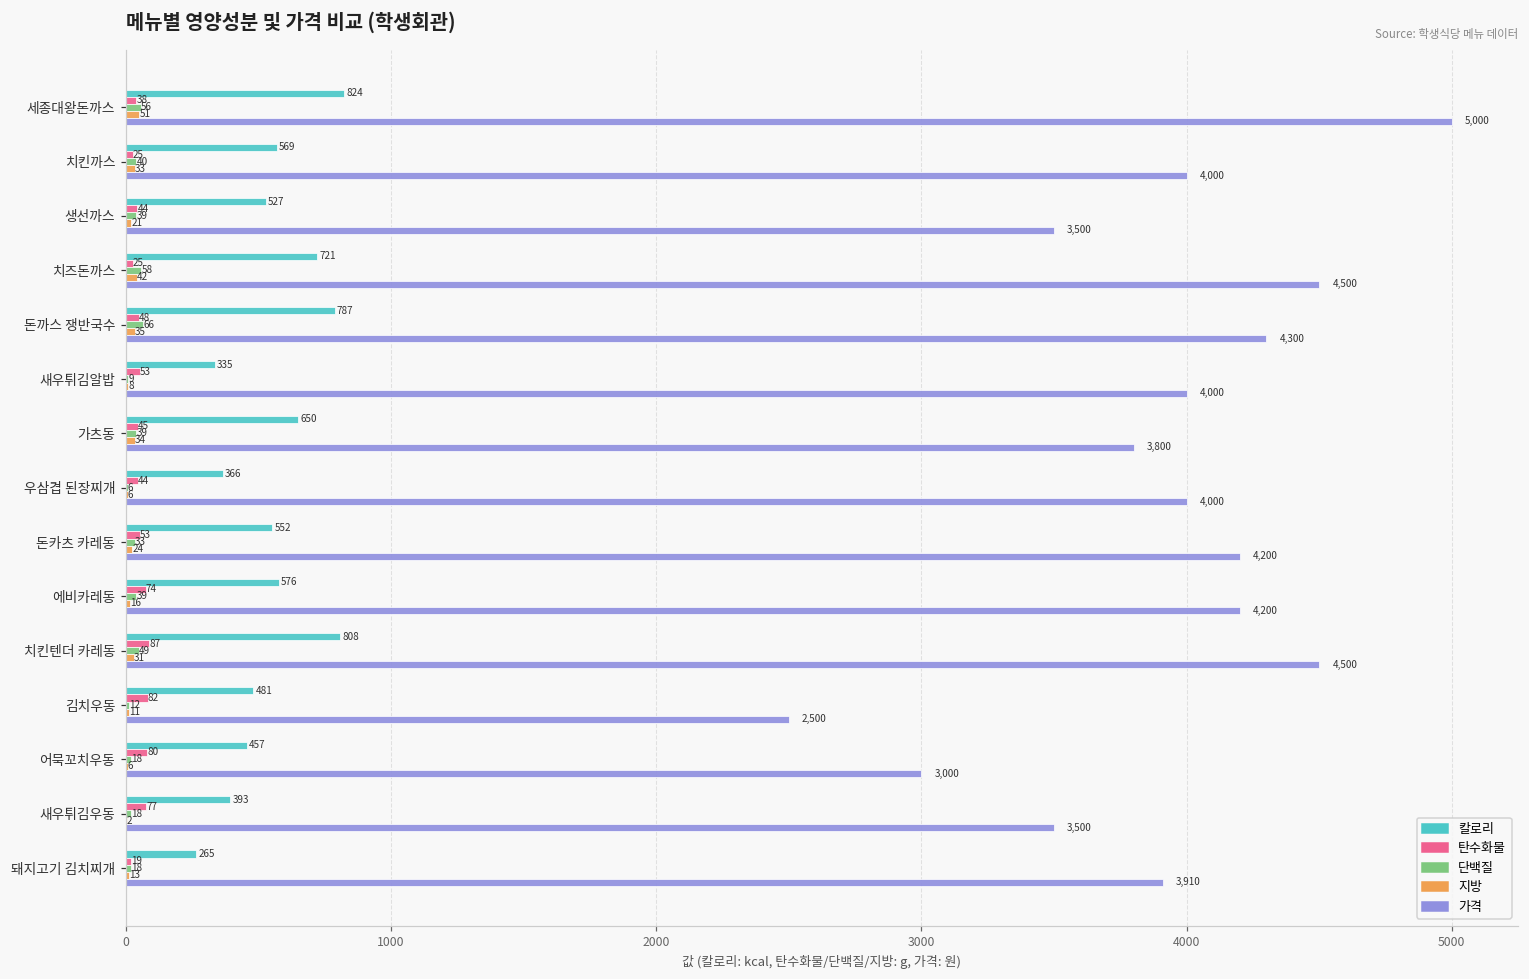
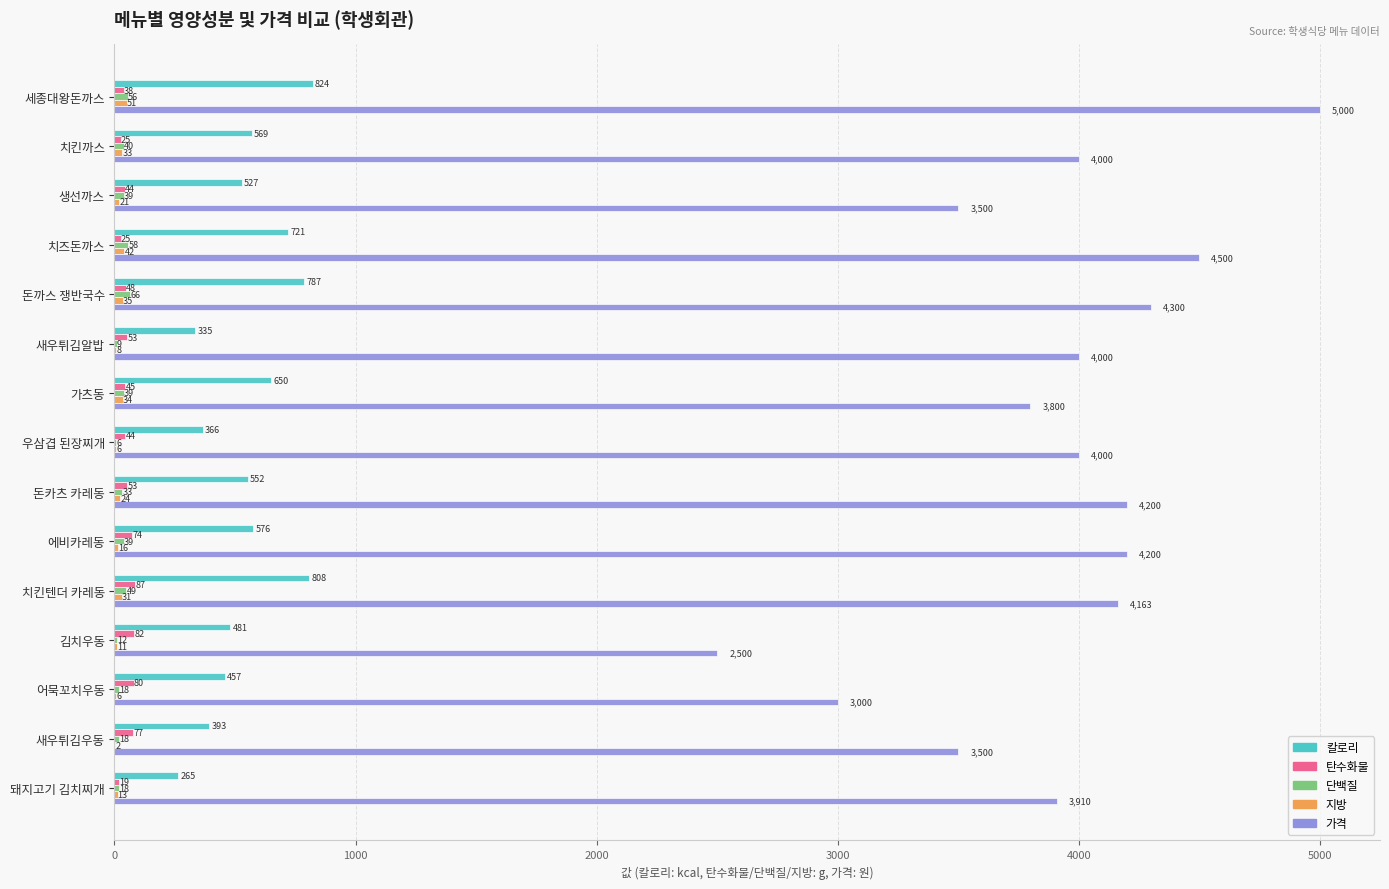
가격, 치킨텐더 카레동: 4,500 -> 4,163
